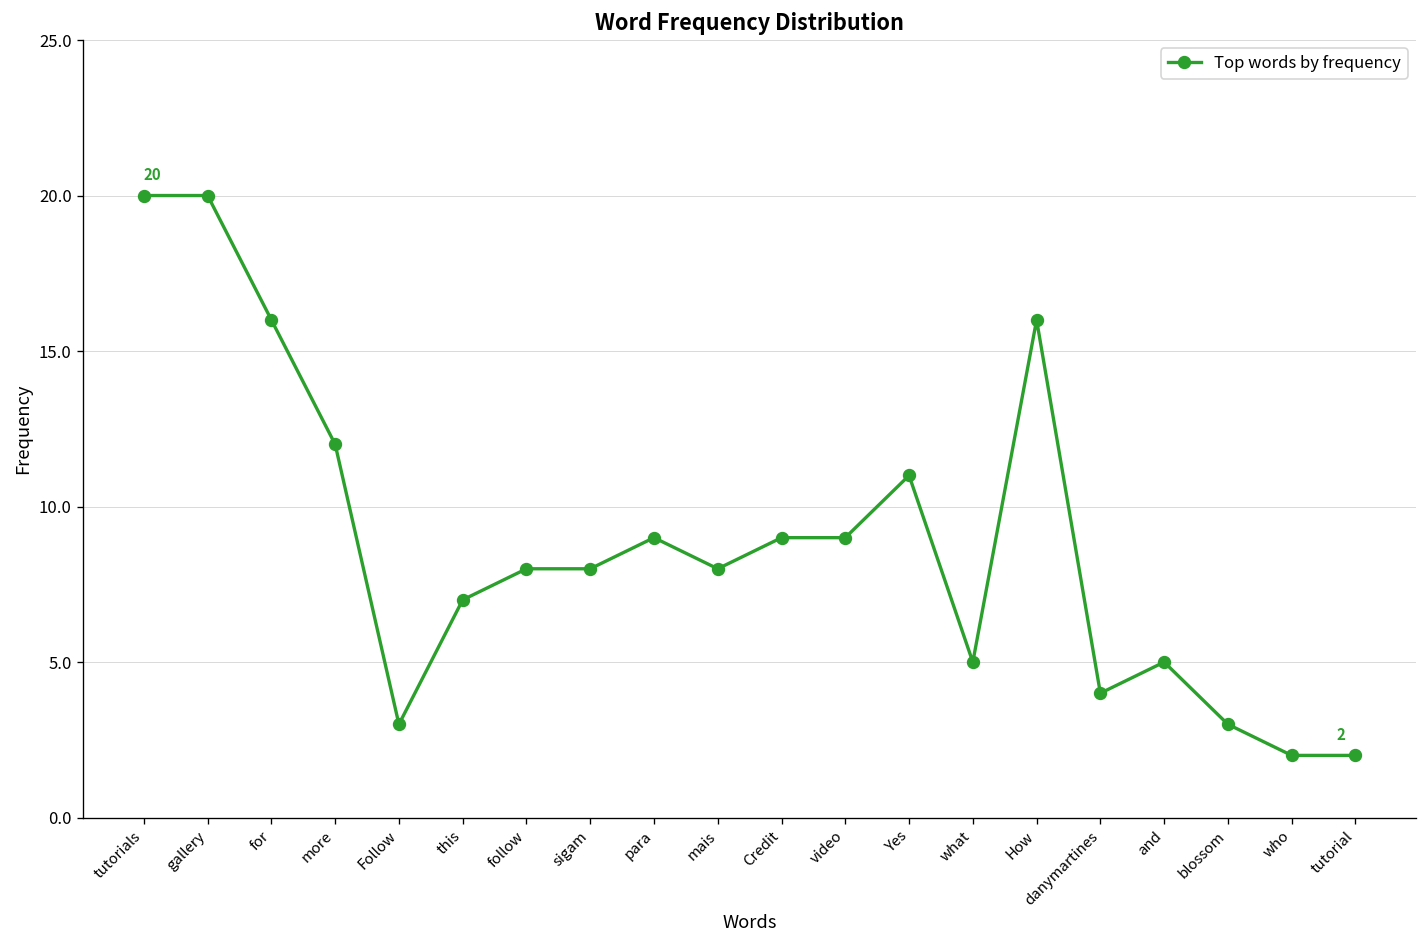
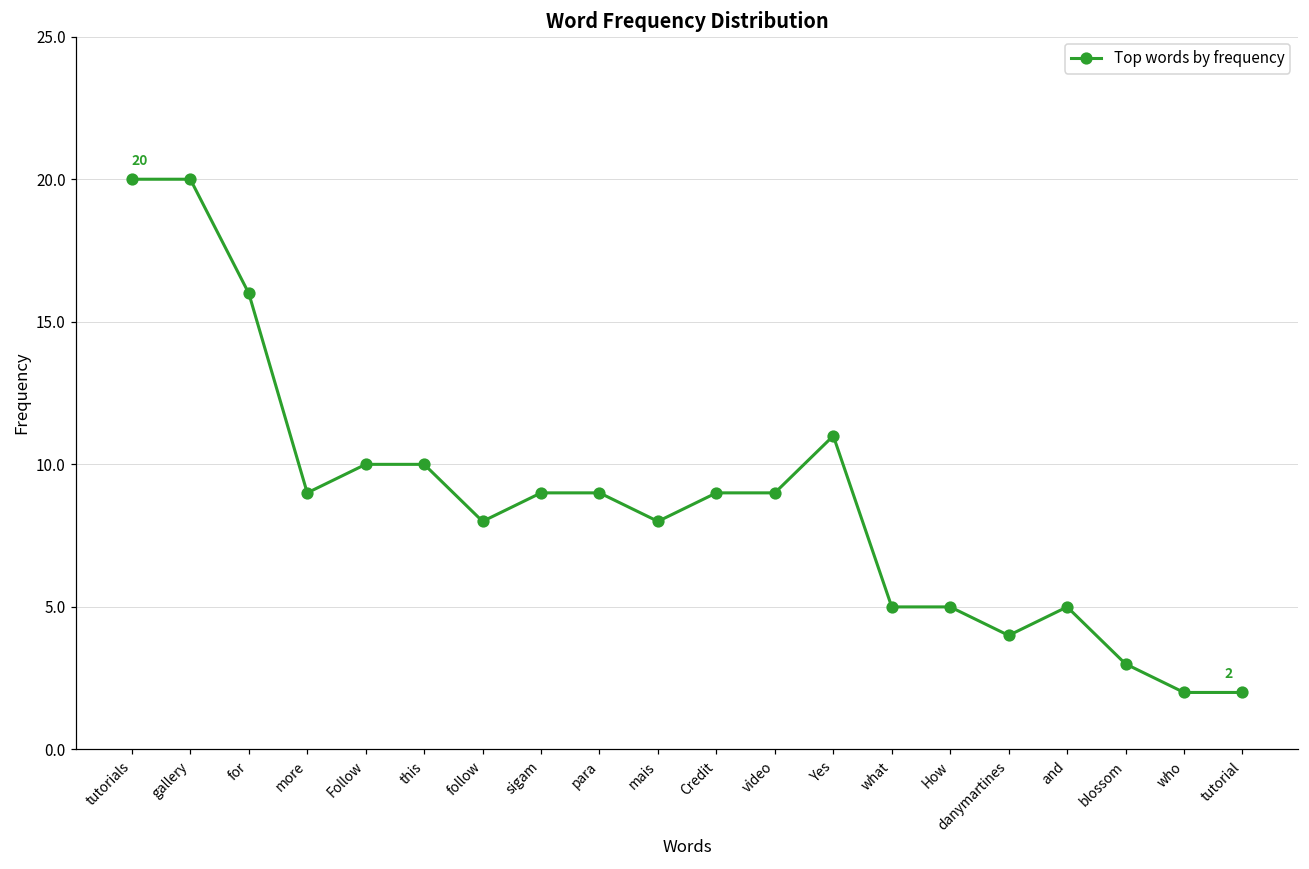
more: 12 -> 9
Follow: 3 -> 10
this: 7 -> 10
sigam: 8 -> 9
How: 16 -> 5
